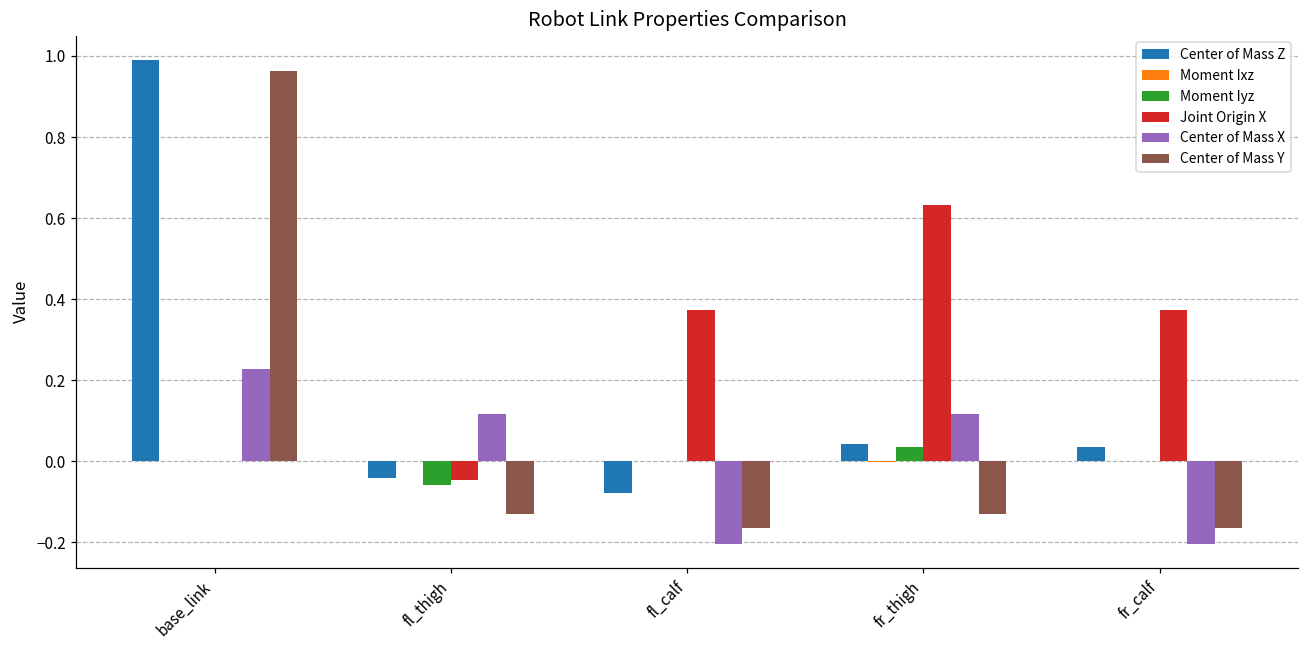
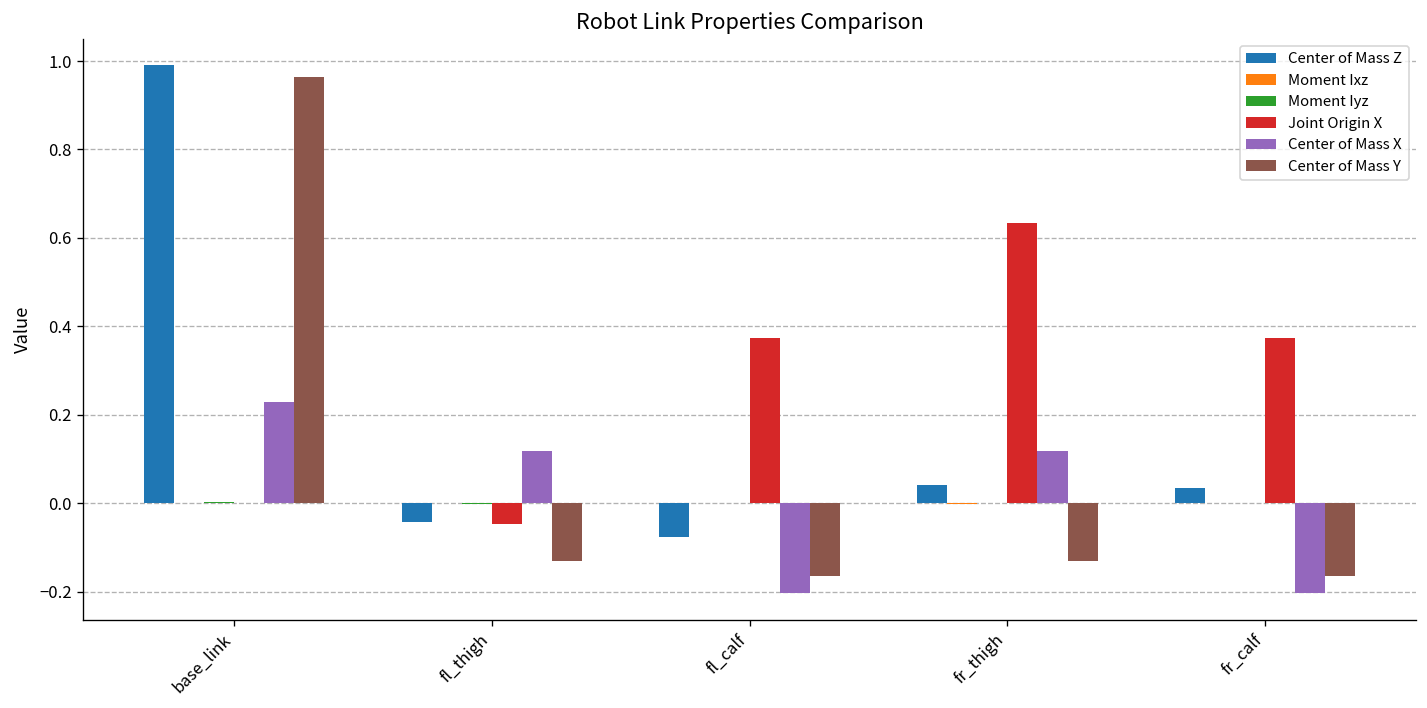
Moment Iyz, fl_thigh: -0.06 -> 0.00
Moment Iyz, fr_thigh: 0.03 -> 0.00
